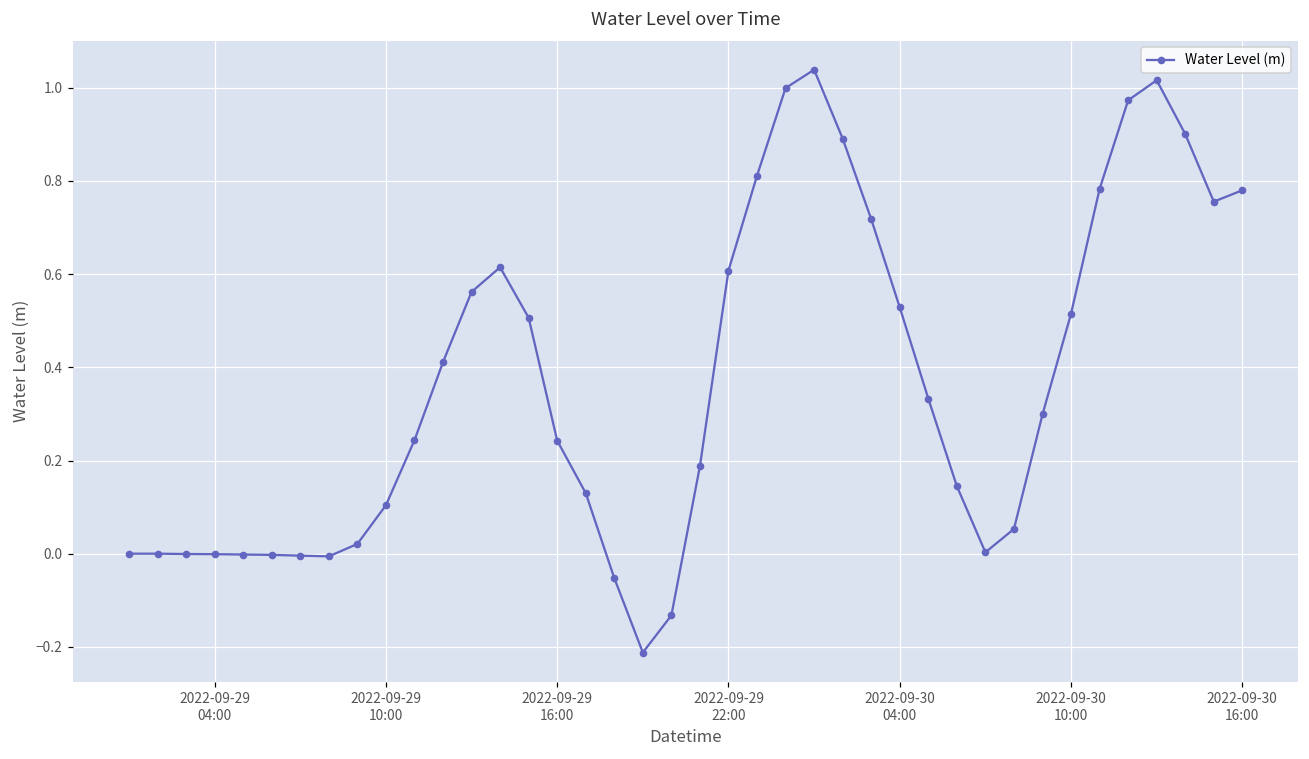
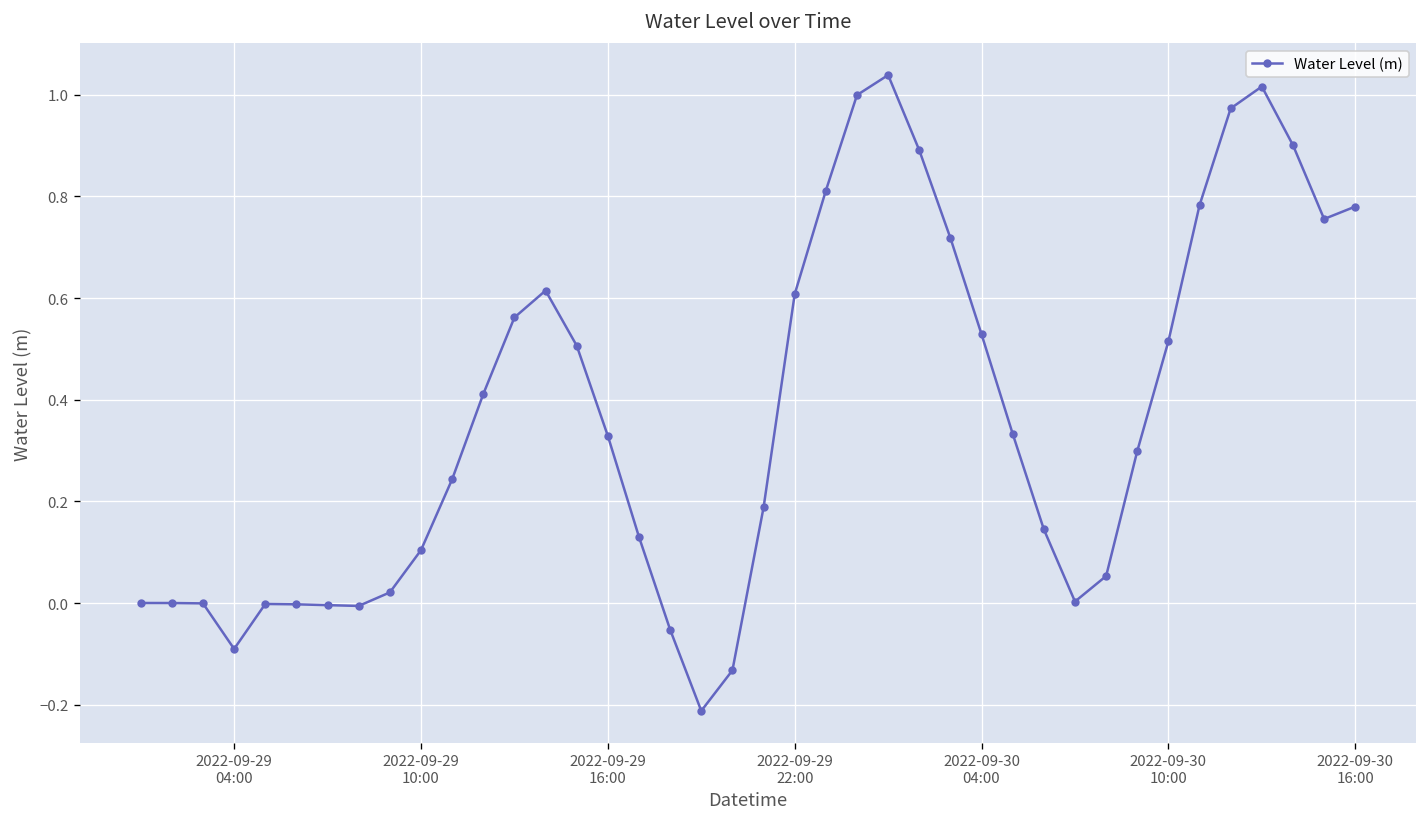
2022-09-29 04:00: 0.00 -> -0.09
2022-09-29 16:00: 0.24 -> 0.33
